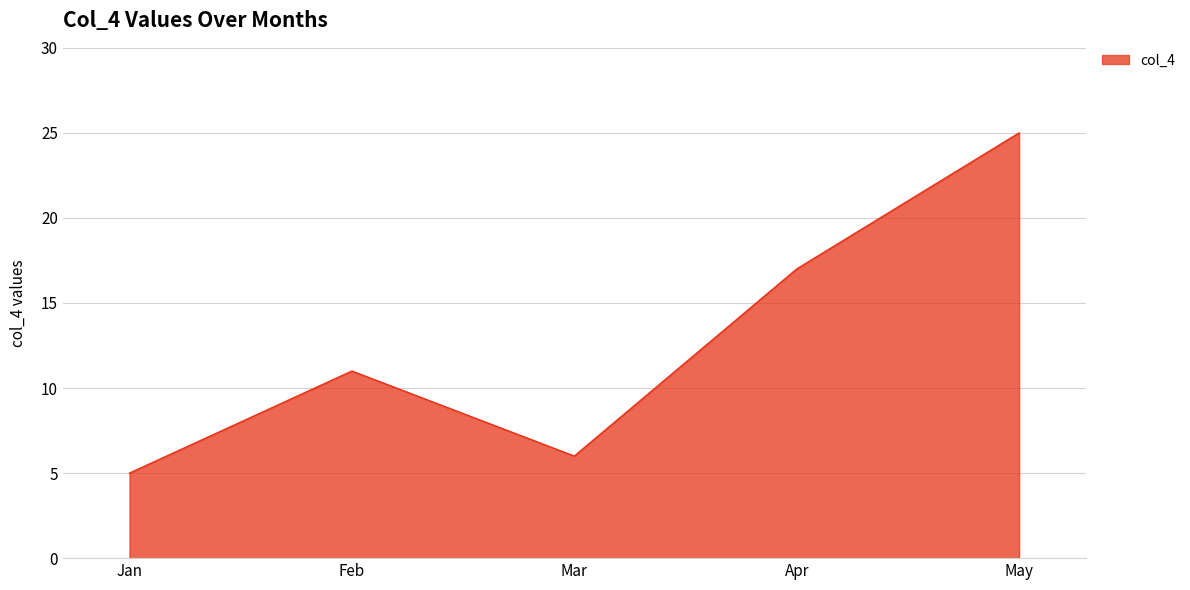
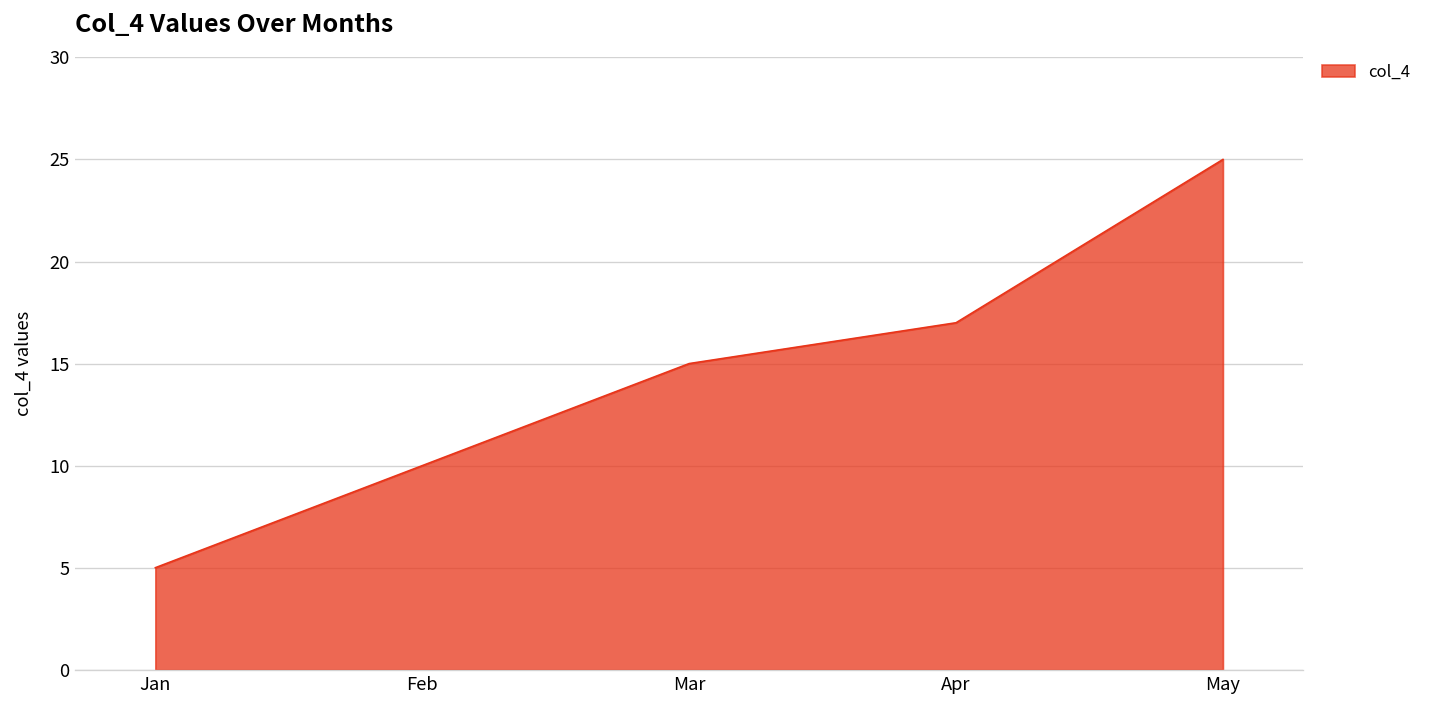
Feb: 11 -> 10
Mar: 6 -> 15
